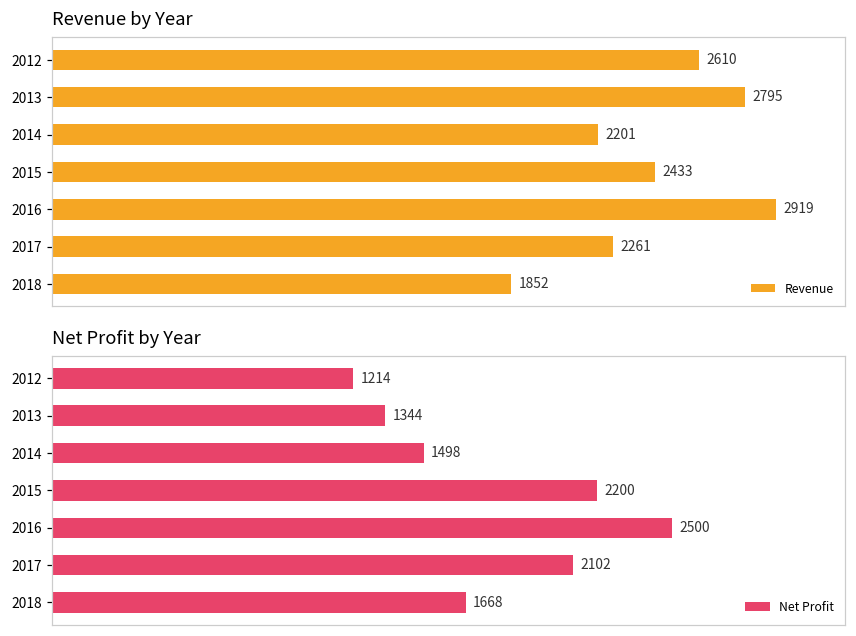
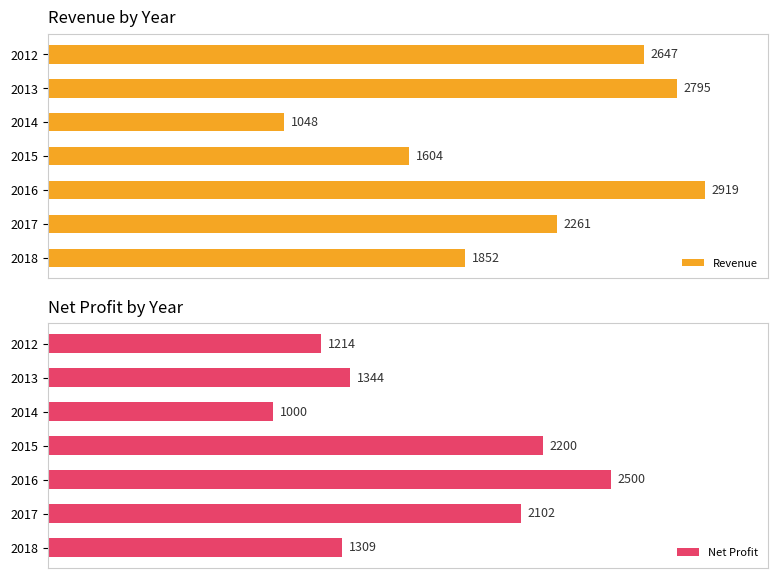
Revenue by Year, 2012: 2610 -> 2647
Revenue by Year, 2014: 2201 -> 1048
Revenue by Year, 2015: 2433 -> 1604
Net Profit by Year, 2014: 1498 -> 1000
Net Profit by Year, 2018: 1668 -> 1309
